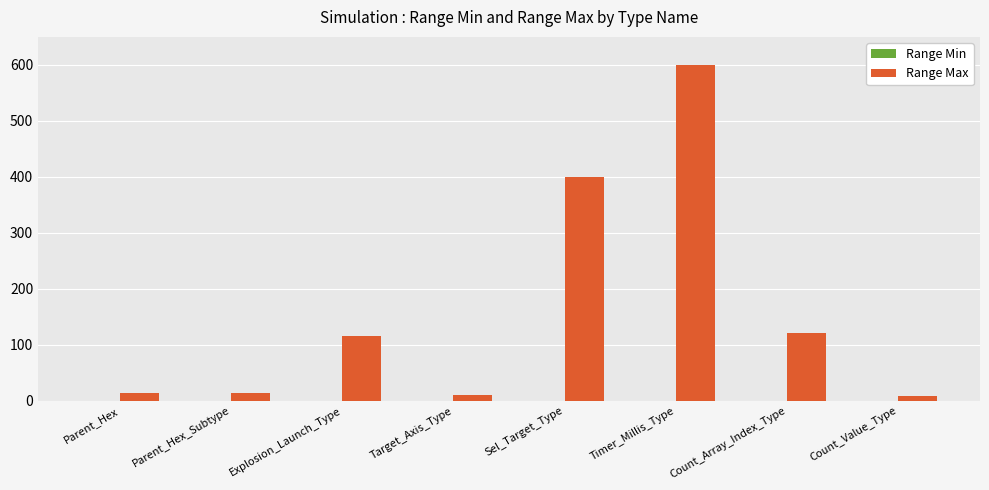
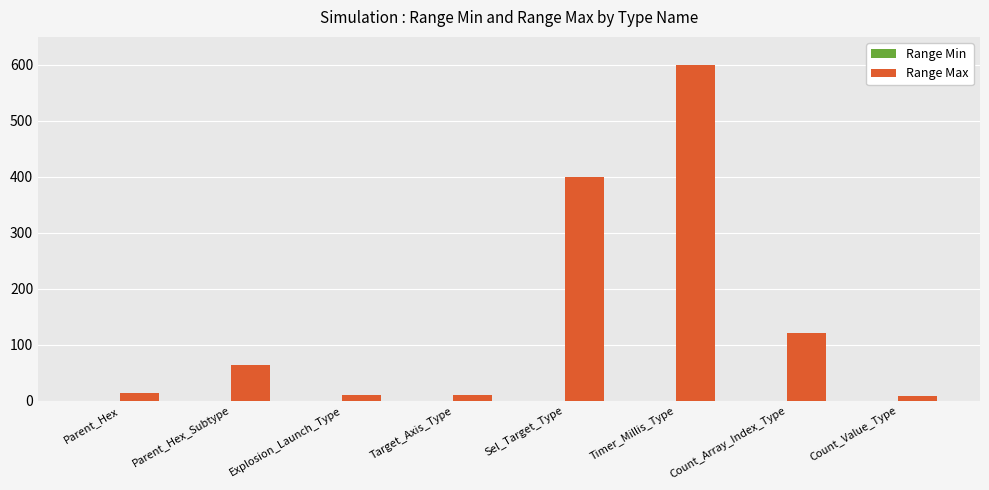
Range Max, Parent_Hex_Subtype: 10 -> 60
Range Max, Explosion_Launch_Type: 120 -> 10
